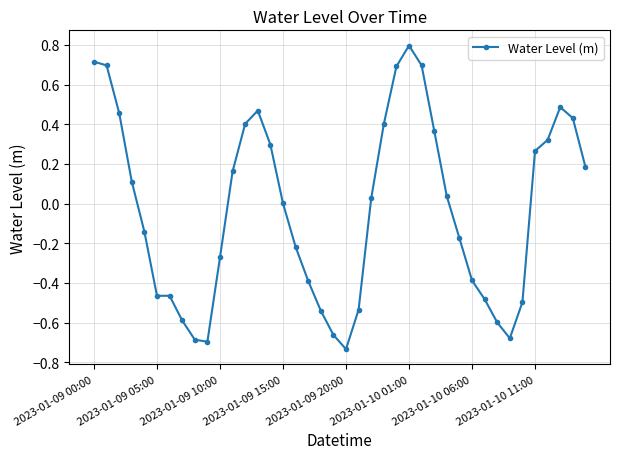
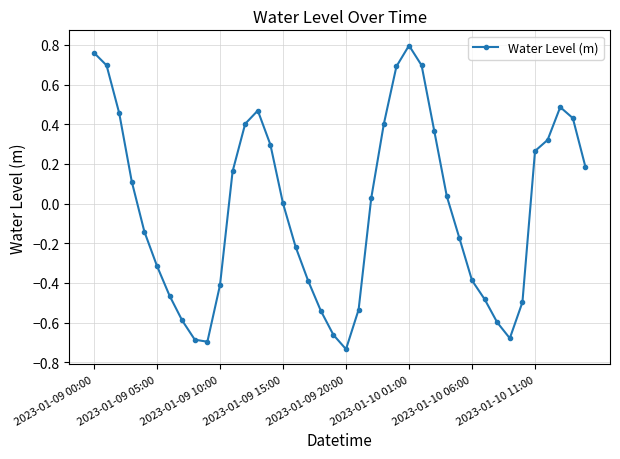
2023-01-09 00:00: 0.72 -> 0.76
2023-01-09 05:00: -0.47 -> -0.31
2023-01-09 10:00: -0.27 -> -0.41
